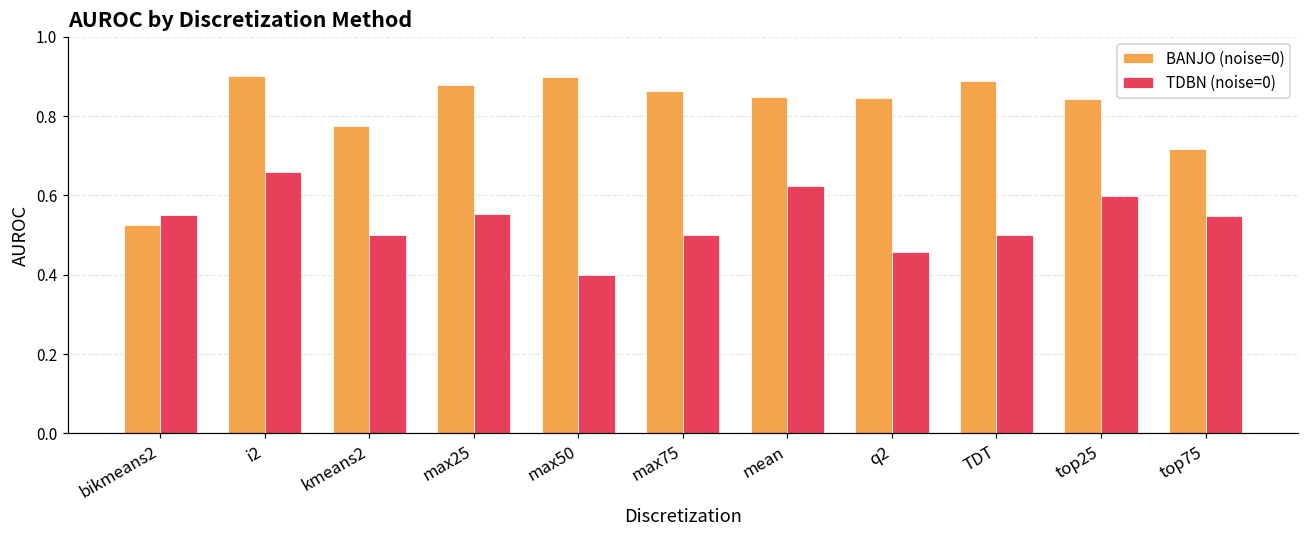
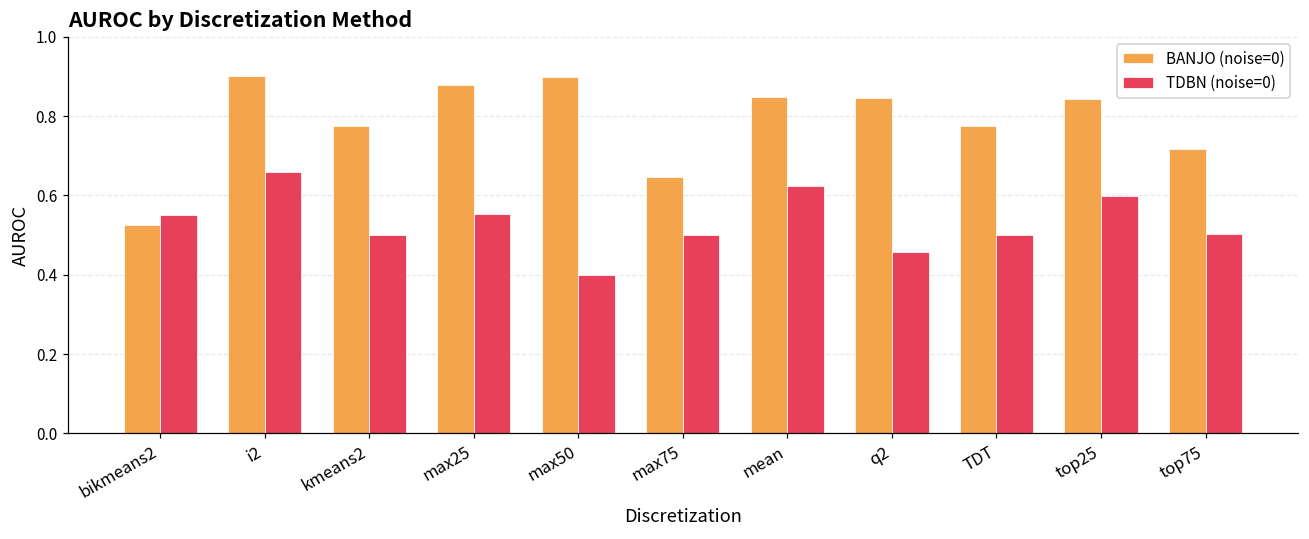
BANJO (noise=0), max75: 0.86 -> 0.65
BANJO (noise=0), TDT: 0.89 -> 0.77
TDBN (noise=0), top75: 0.55 -> 0.50
